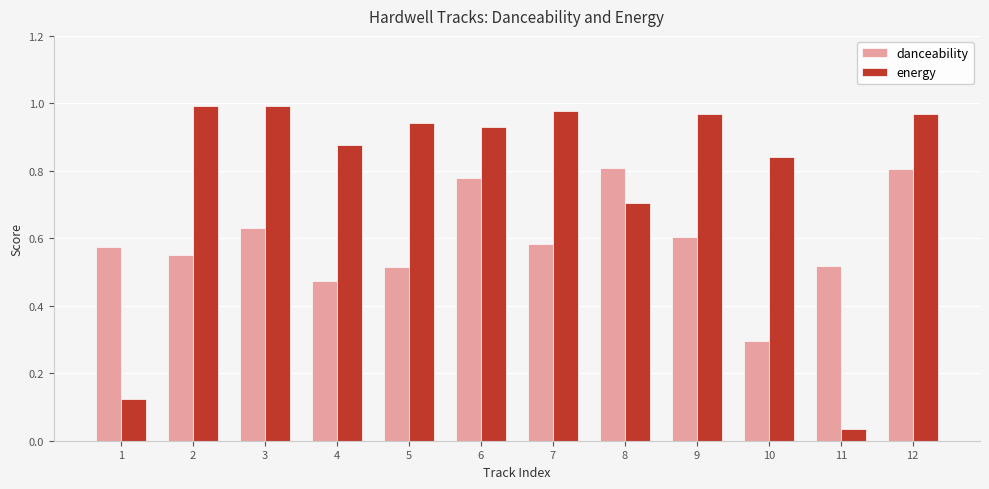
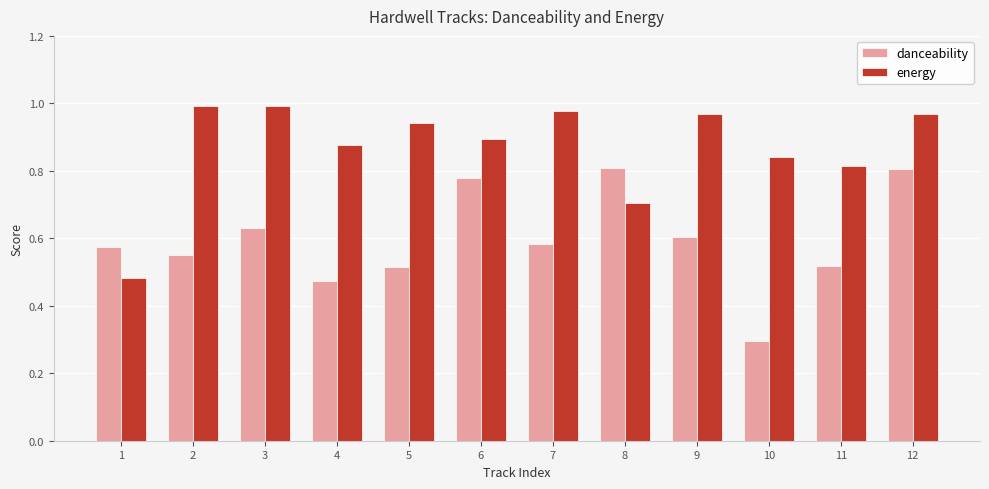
energy, 1: 0.13 -> 0.48
energy, 6: 0.93 -> 0.89
energy, 11: 0.03 -> 0.81
